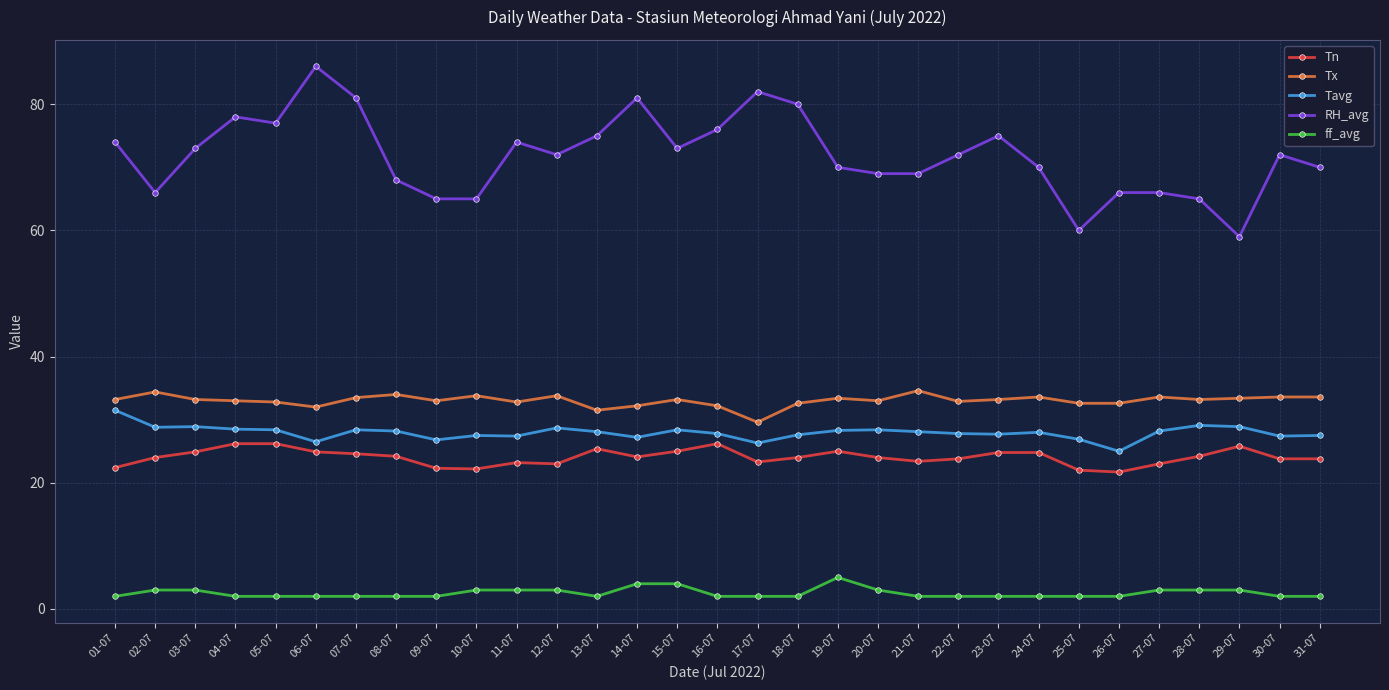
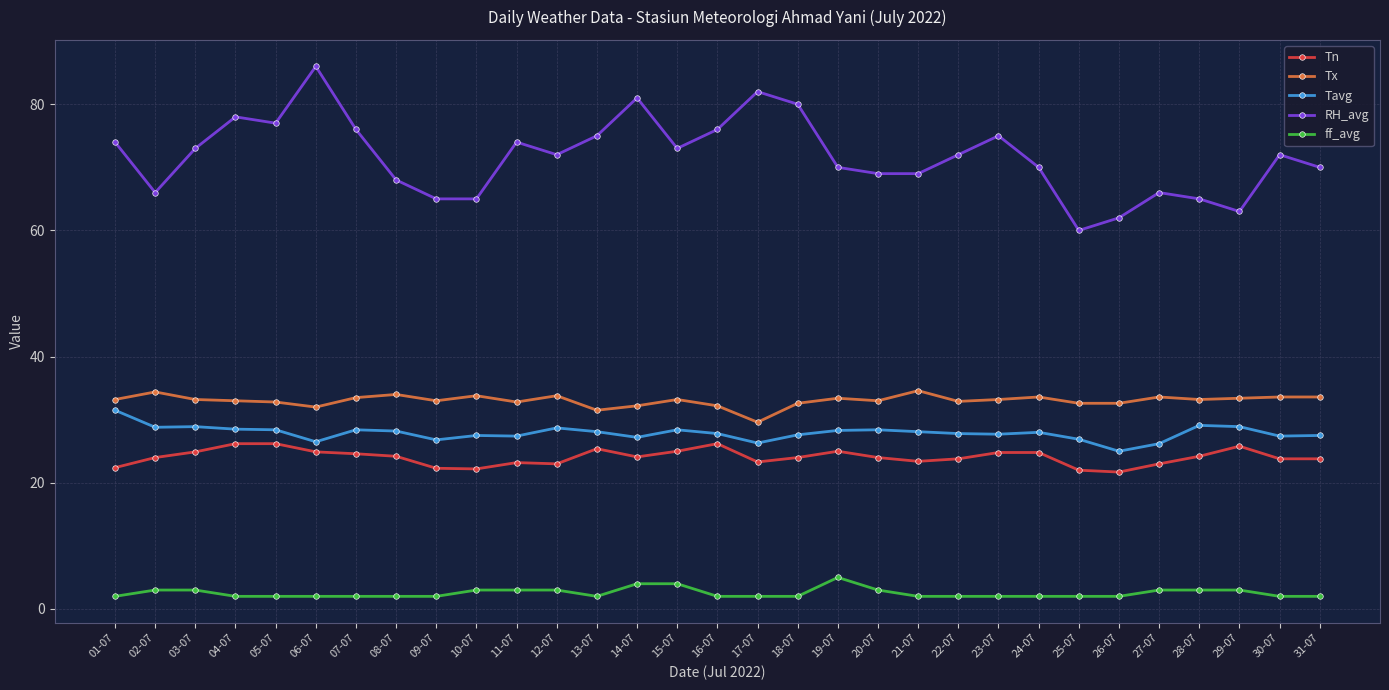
RH_avg, 07-07: 81 -> 76
RH_avg, 26-07: 66 -> 62
Tavg, 27-07: 28 -> 26
RH_avg, 29-07: 59 -> 63
